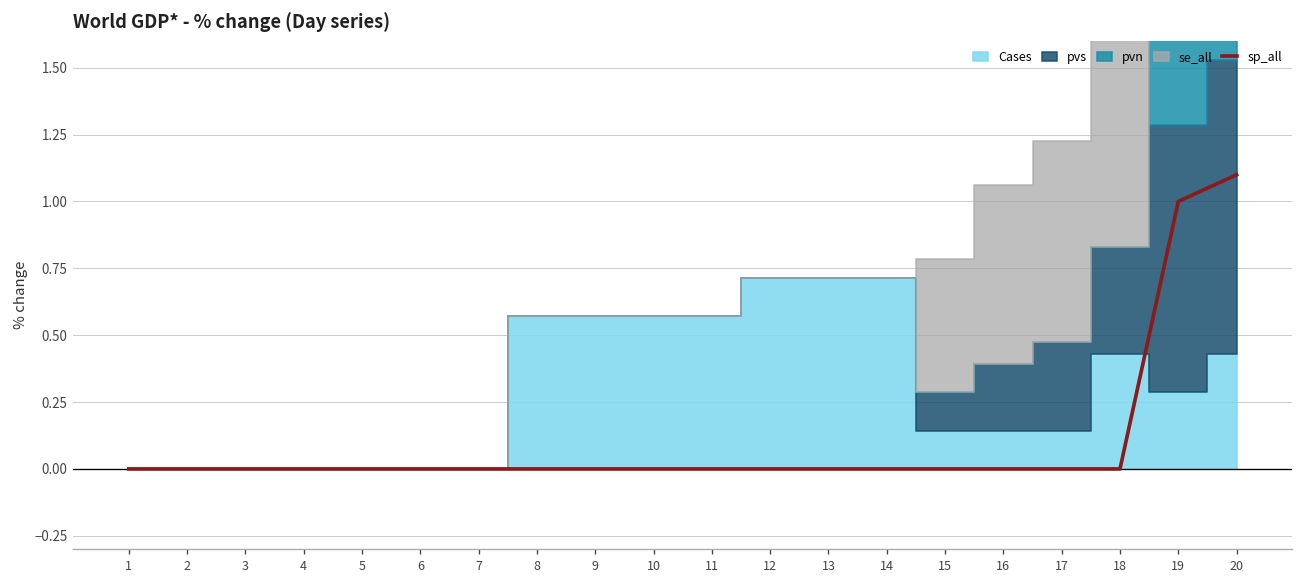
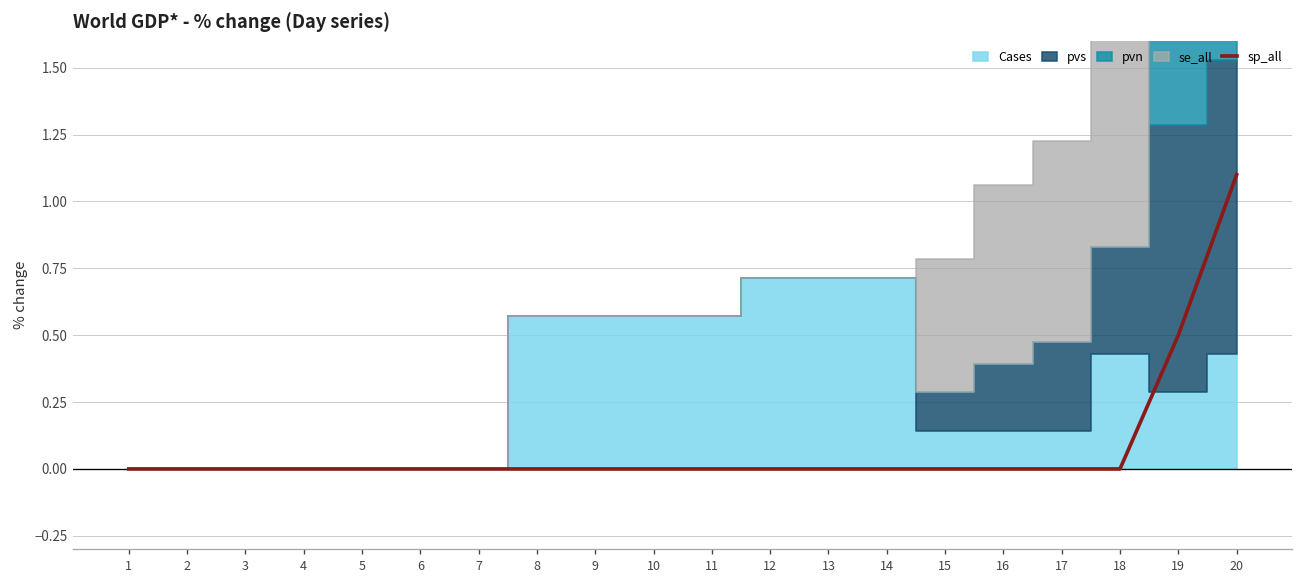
sp_all, 19: 1.0 -> 0.5
